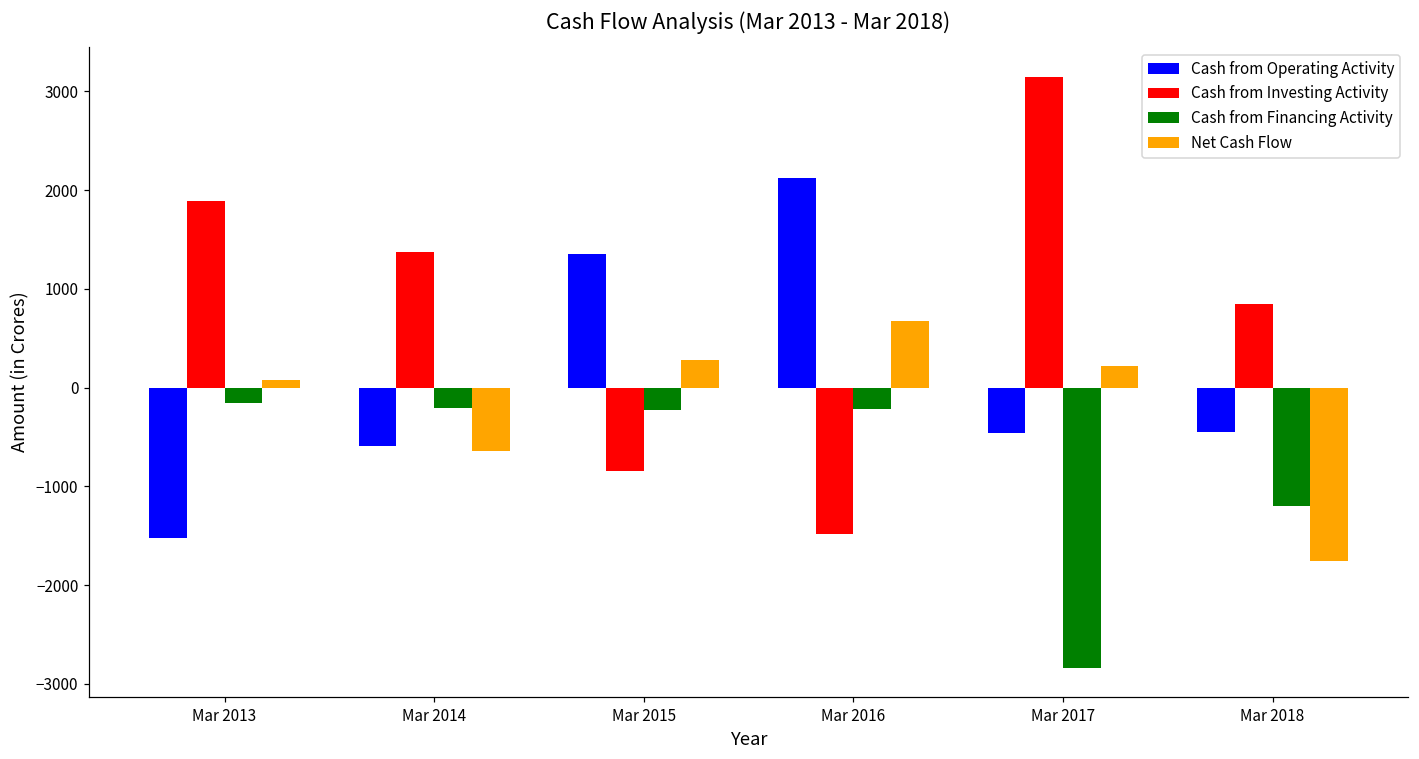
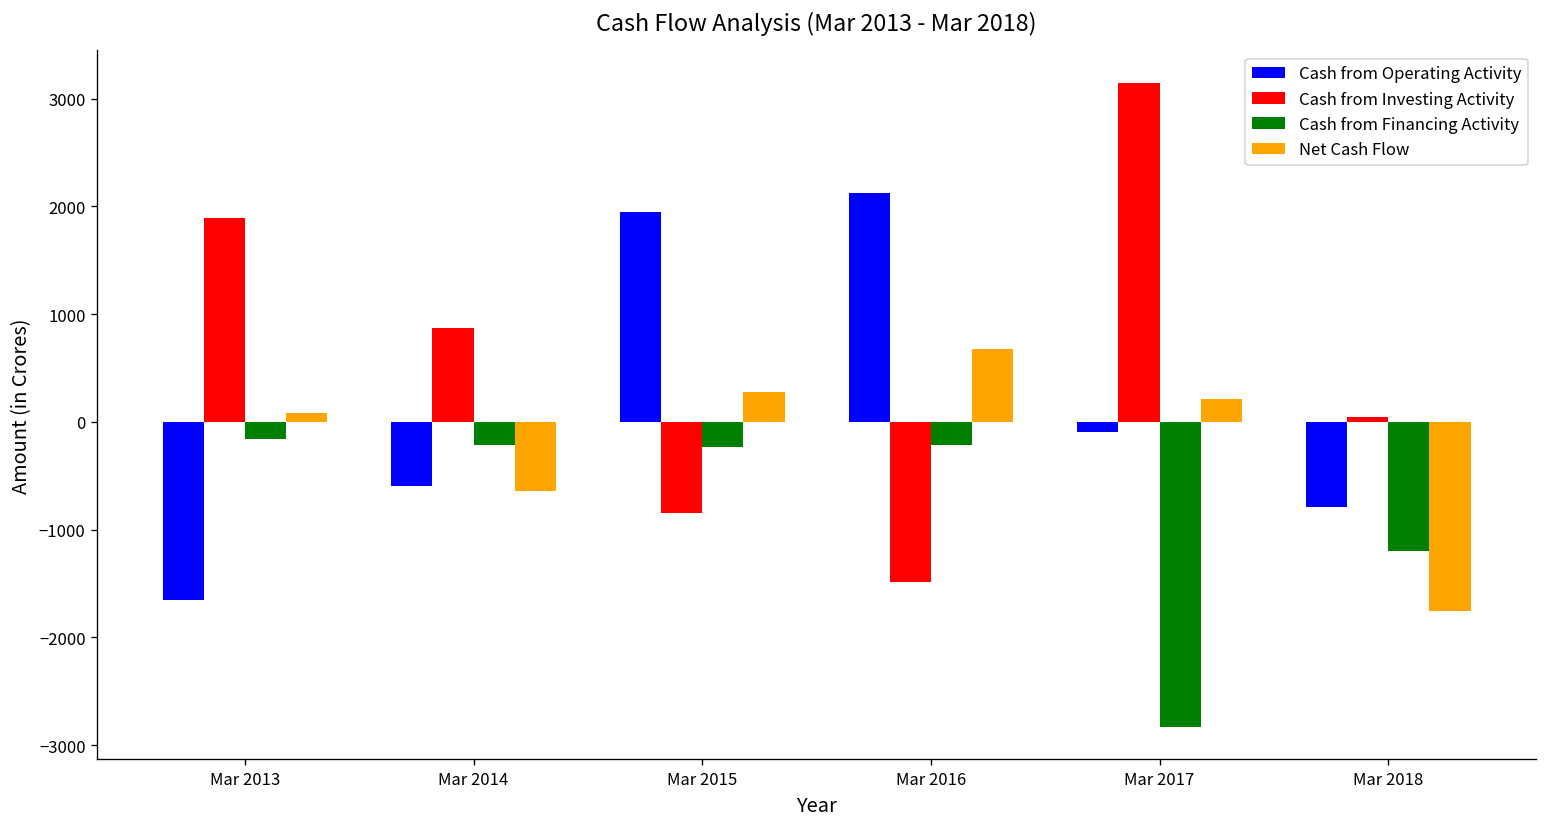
Cash from Operating Activity, Mar 2013: -1500 -> -1700
Cash from Investing Activity, Mar 2014: 1400 -> 900
Cash from Operating Activity, Mar 2015: 1300 -> 1900
Cash from Operating Activity, Mar 2017: -500 -> -100
Cash from Operating Activity, Mar 2018: -400 -> -800
Cash from Investing Activity, Mar 2018: 900 -> 0
